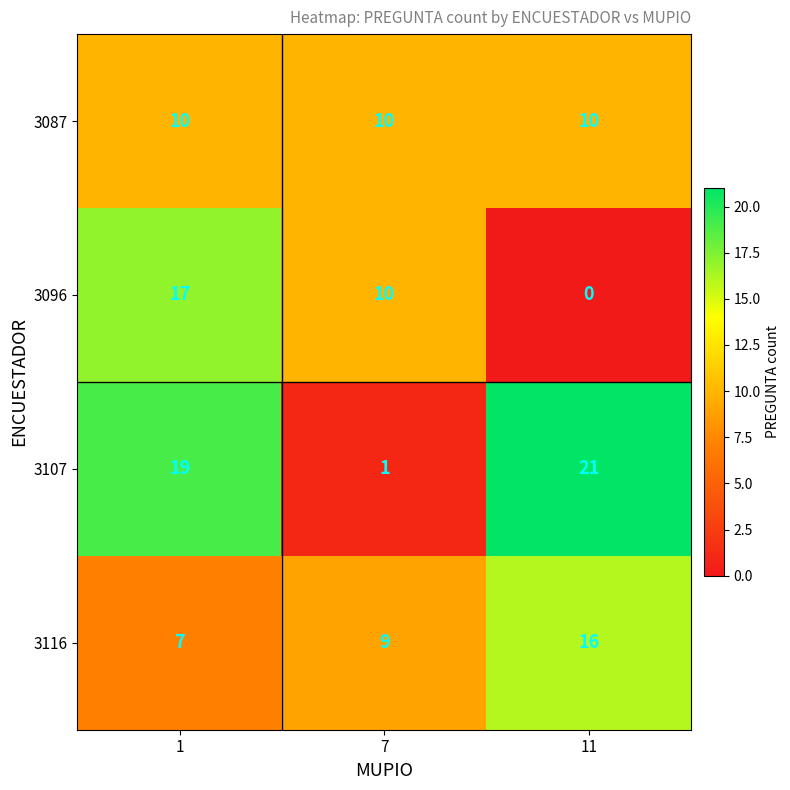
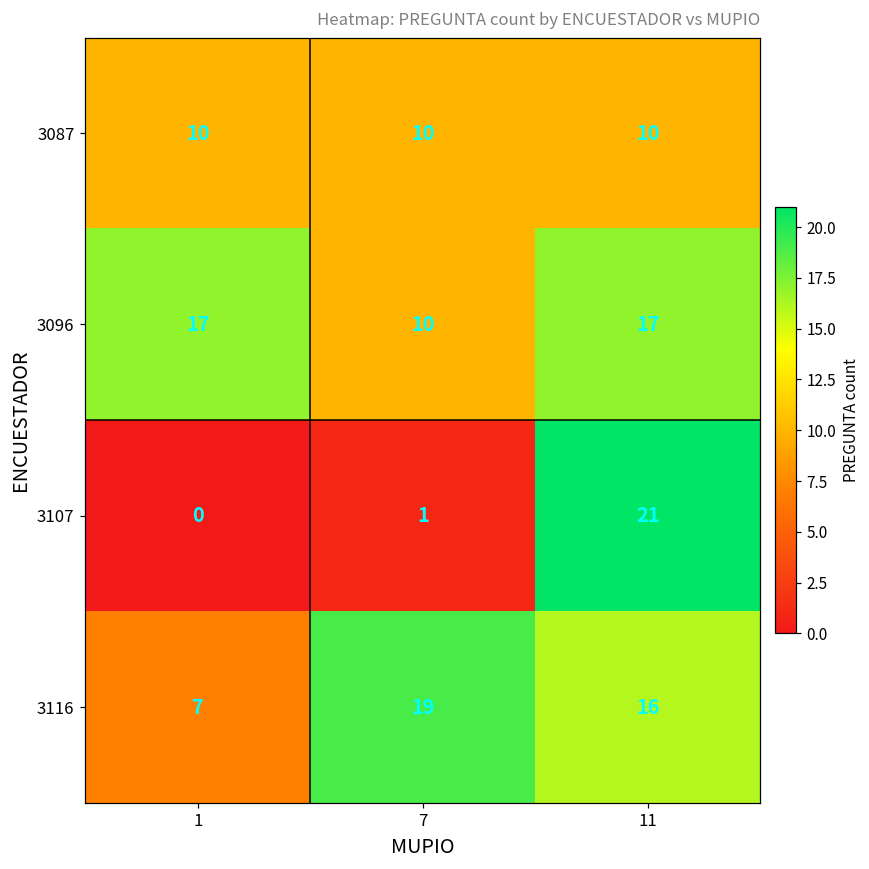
3096, 11: 0 -> 17
3107, 1: 19 -> 0
3116, 7: 9 -> 19
